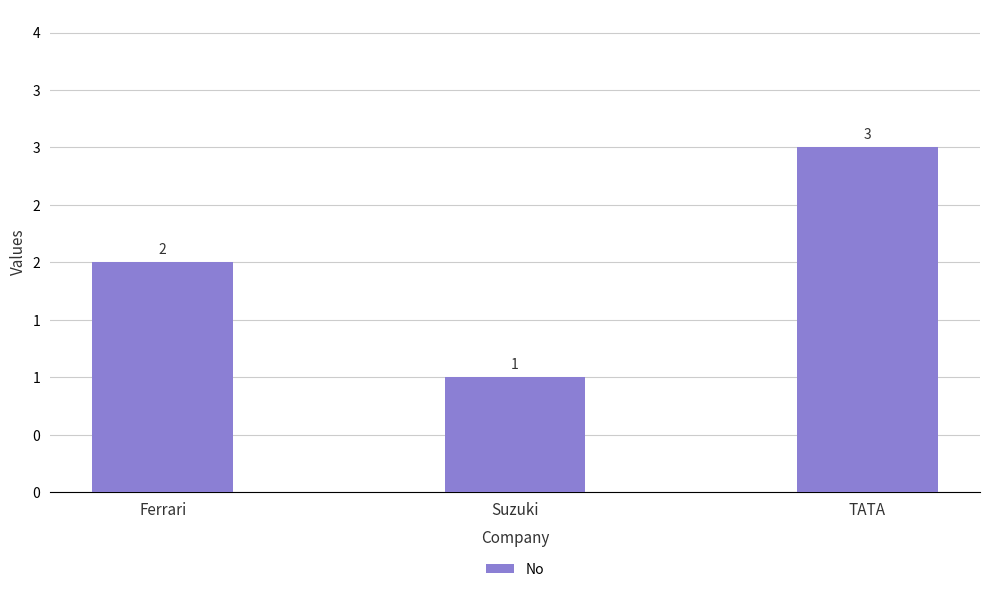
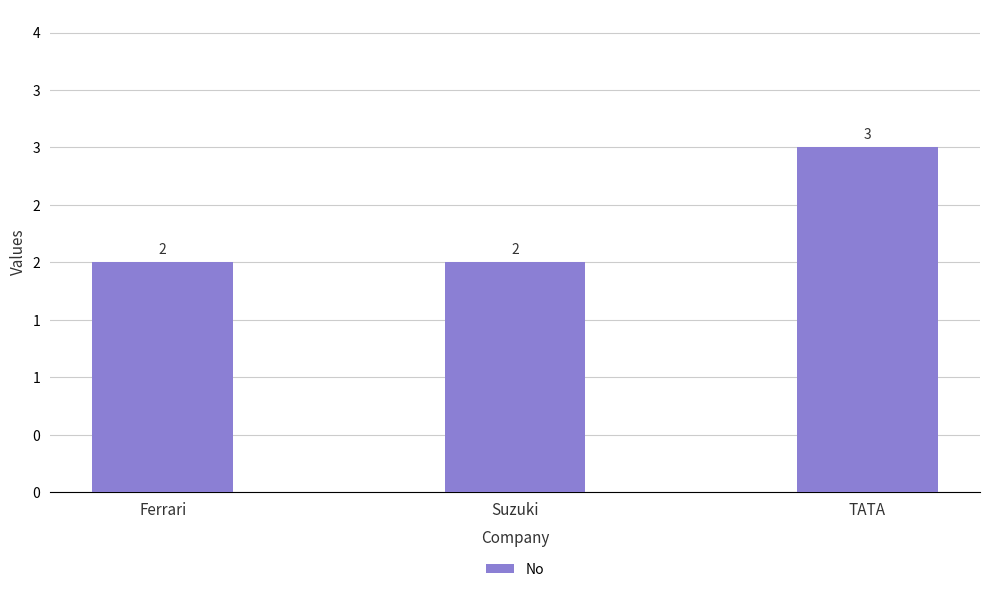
Suzuki: 1 -> 2
